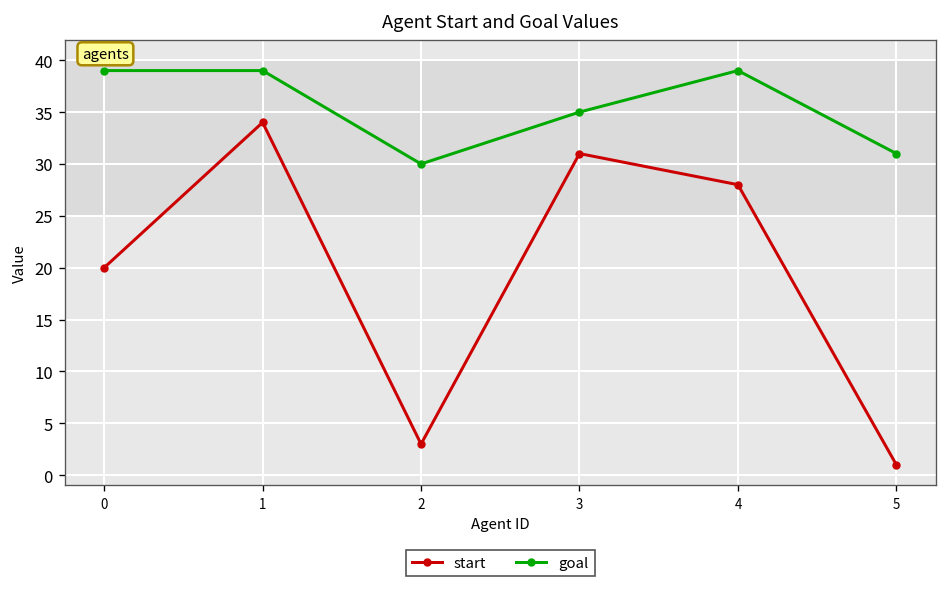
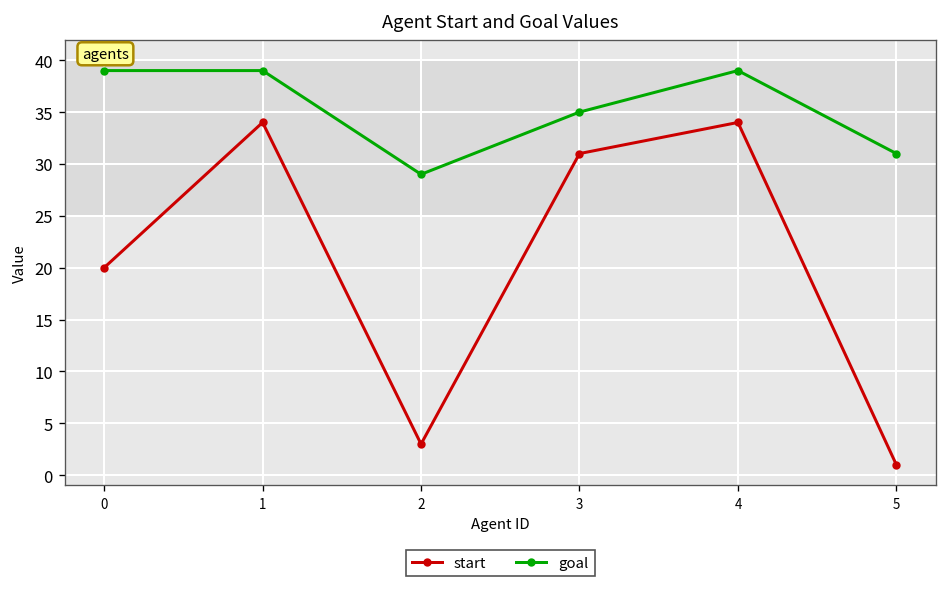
goal, 2: 30 -> 29
start, 4: 28 -> 34
